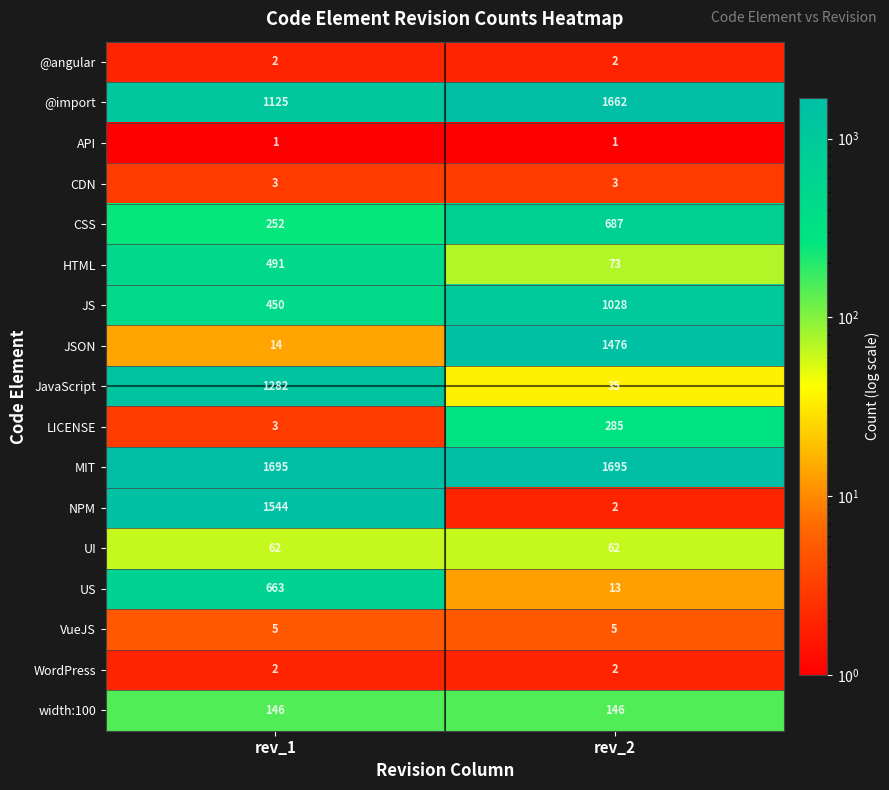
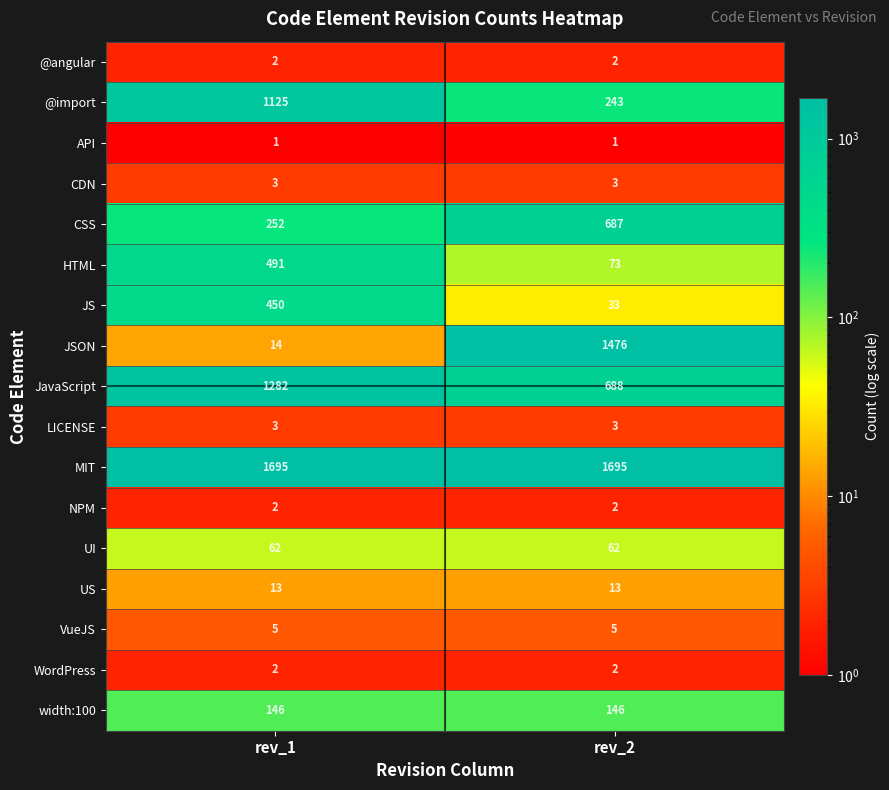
@import, rev_2: 1662 -> 243
JS, rev_2: 1028 -> 33
JavaScript, rev_2: 35 -> 688
LICENSE, rev_2: 285 -> 3
NPM, rev_1: 1544 -> 2
US, rev_1: 663 -> 13
